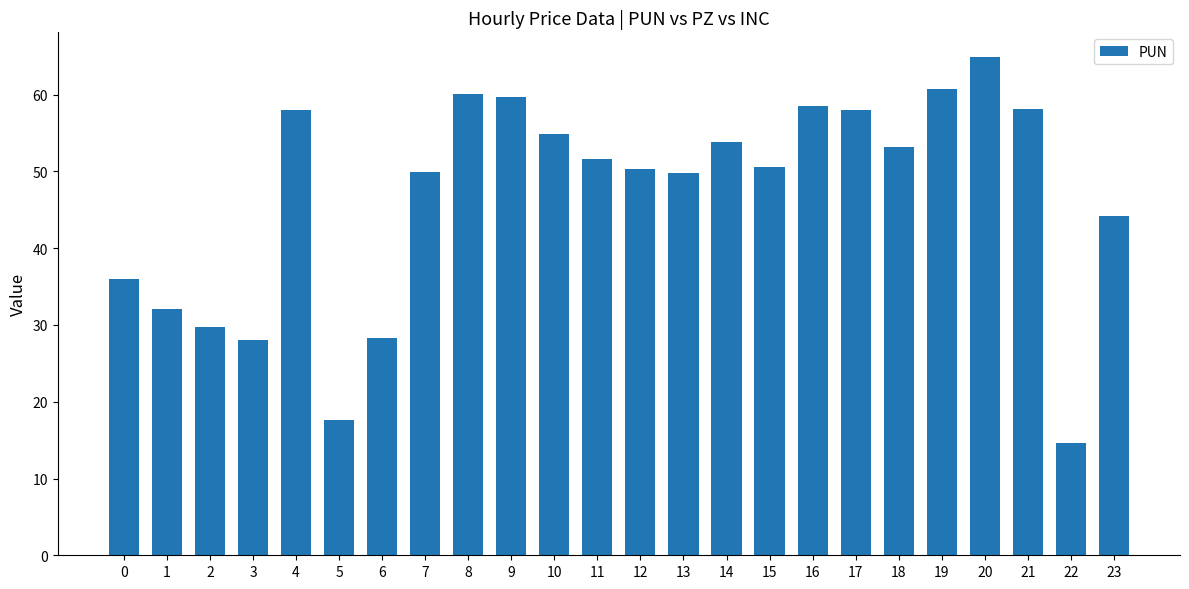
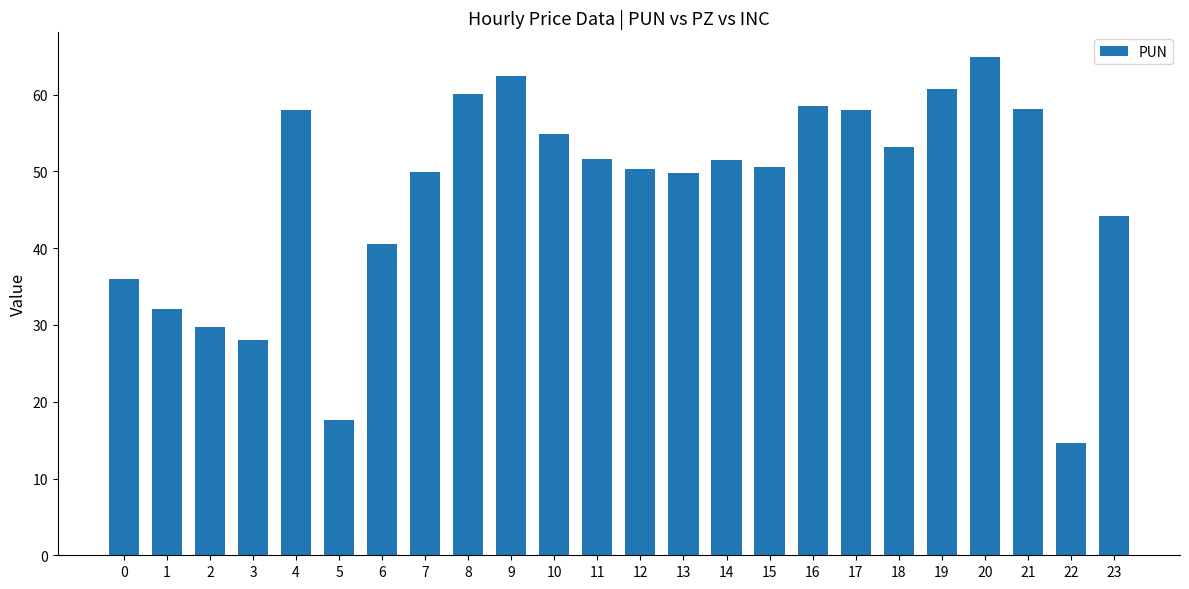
6: 28 -> 41
9: 60 -> 62
14: 54 -> 52
